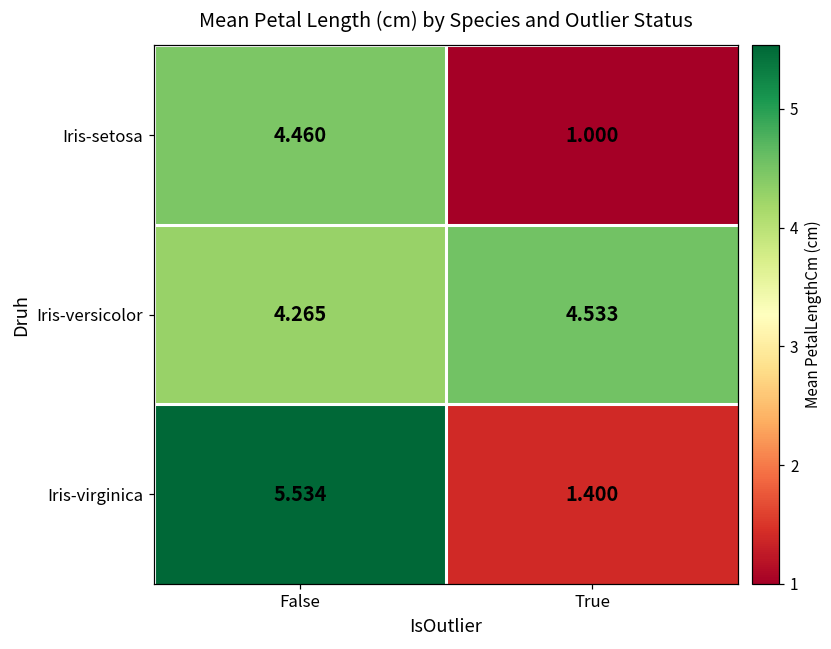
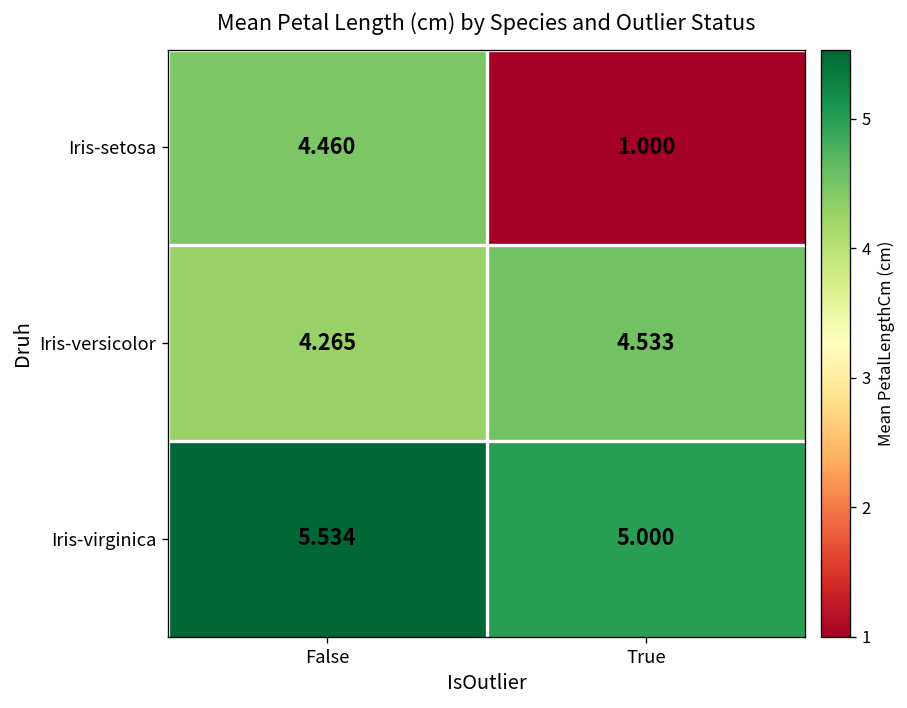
Iris-virginica, True: 1.400 -> 5.000
